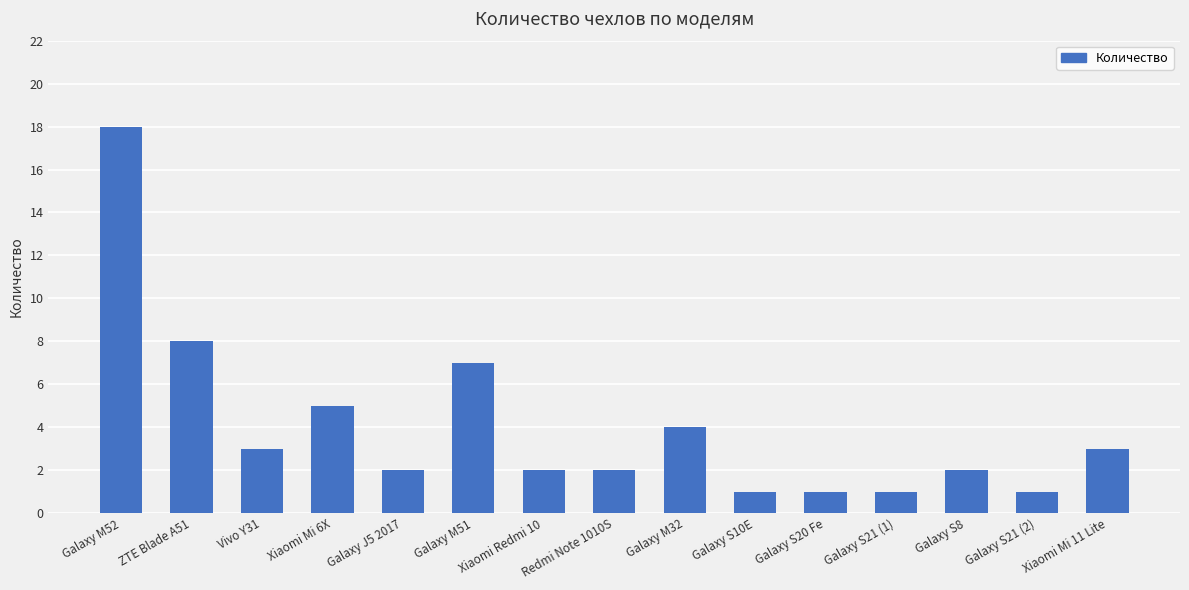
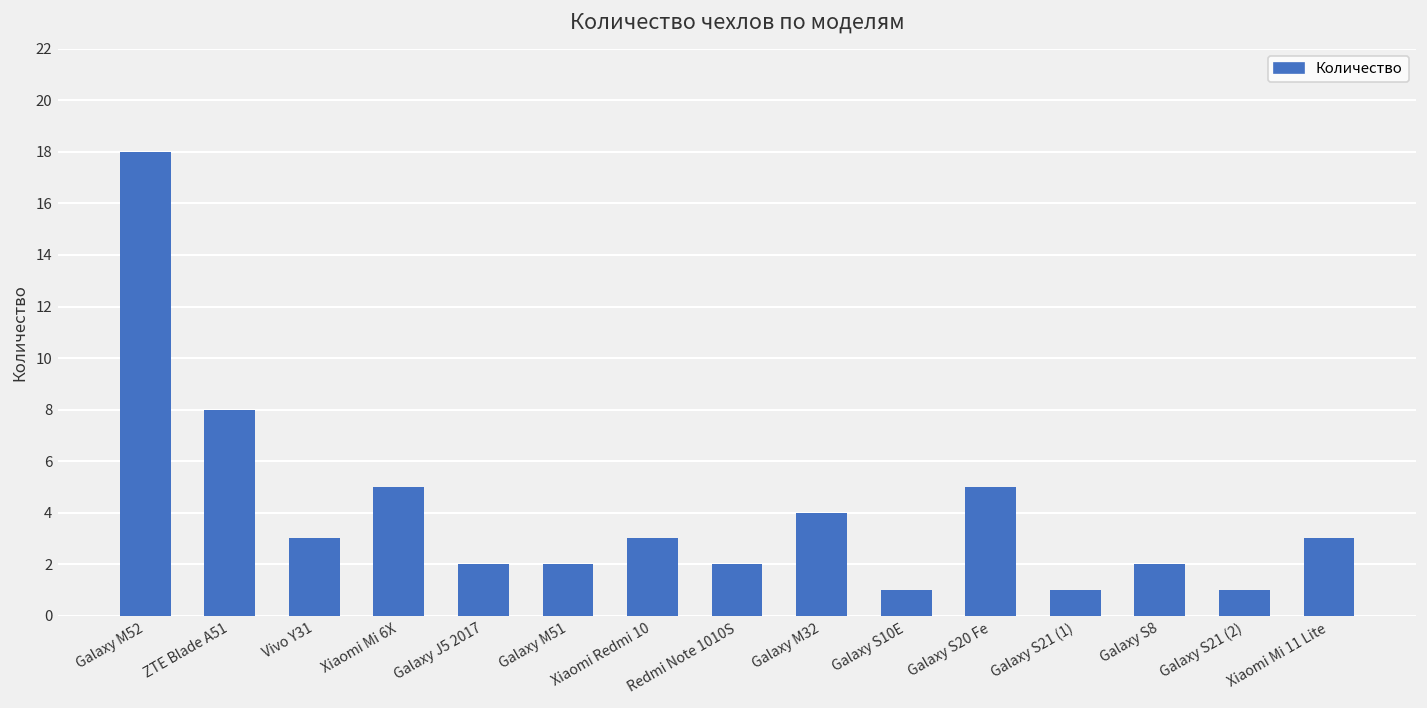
Galaxy M51: 7 -> 2
Xiaomi Redmi 10: 2 -> 3
Galaxy S20 Fe: 1 -> 5
